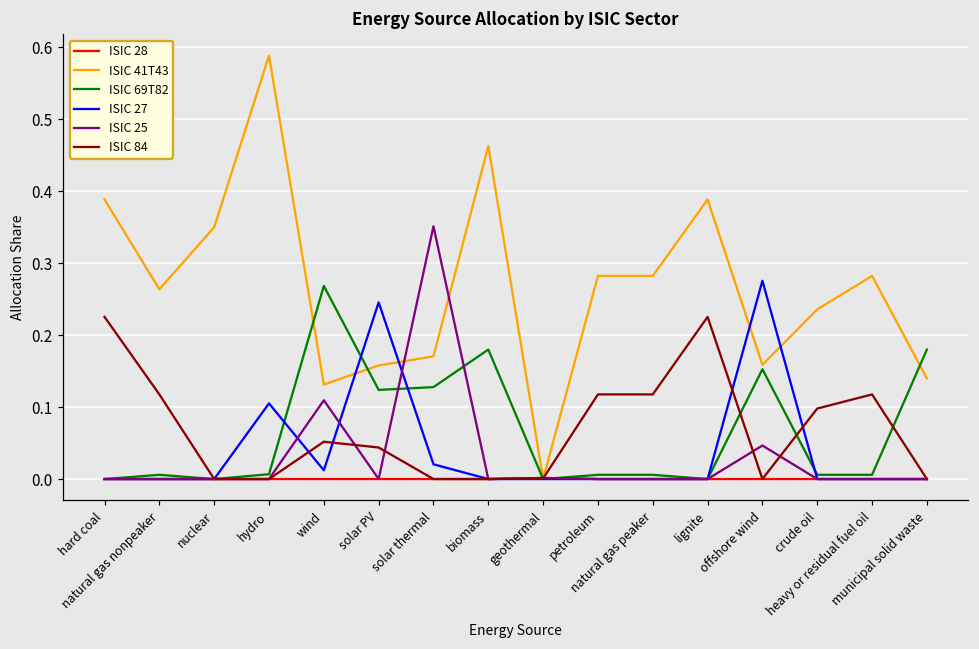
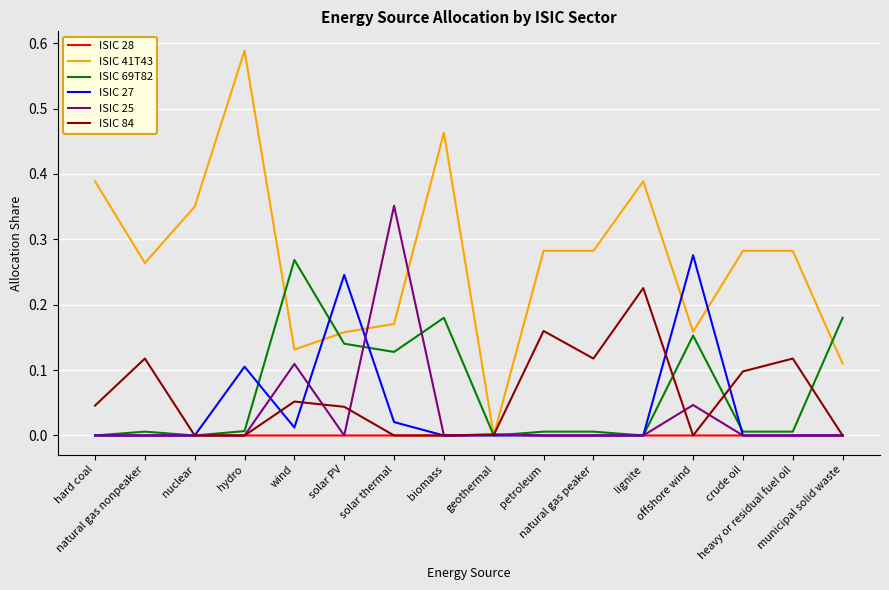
ISIC 84, hard coal: 0.23 -> 0.05
ISIC 69T82, solar PV: 0.12 -> 0.14
ISIC 84, petroleum: 0.12 -> 0.16
ISIC 41T43, crude oil: 0.24 -> 0.28
ISIC 41T43, municipal solid waste: 0.14 -> 0.11
